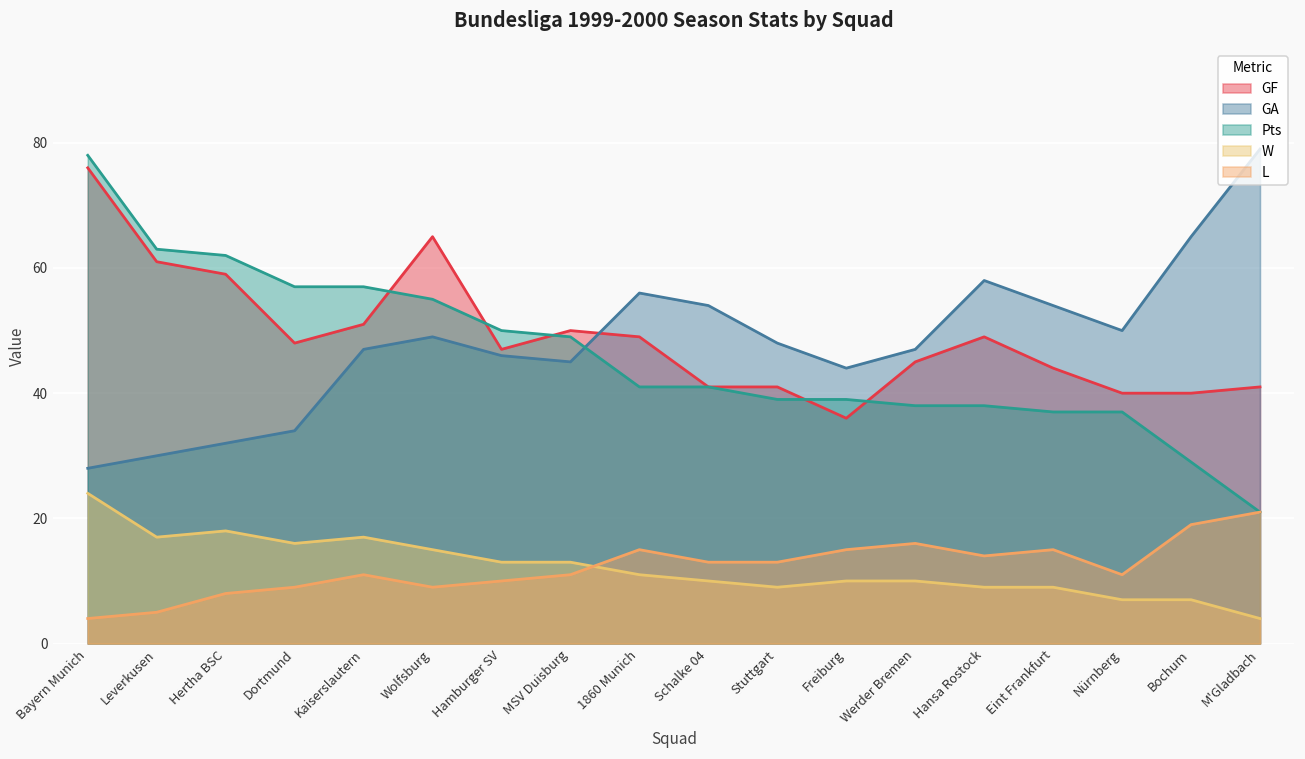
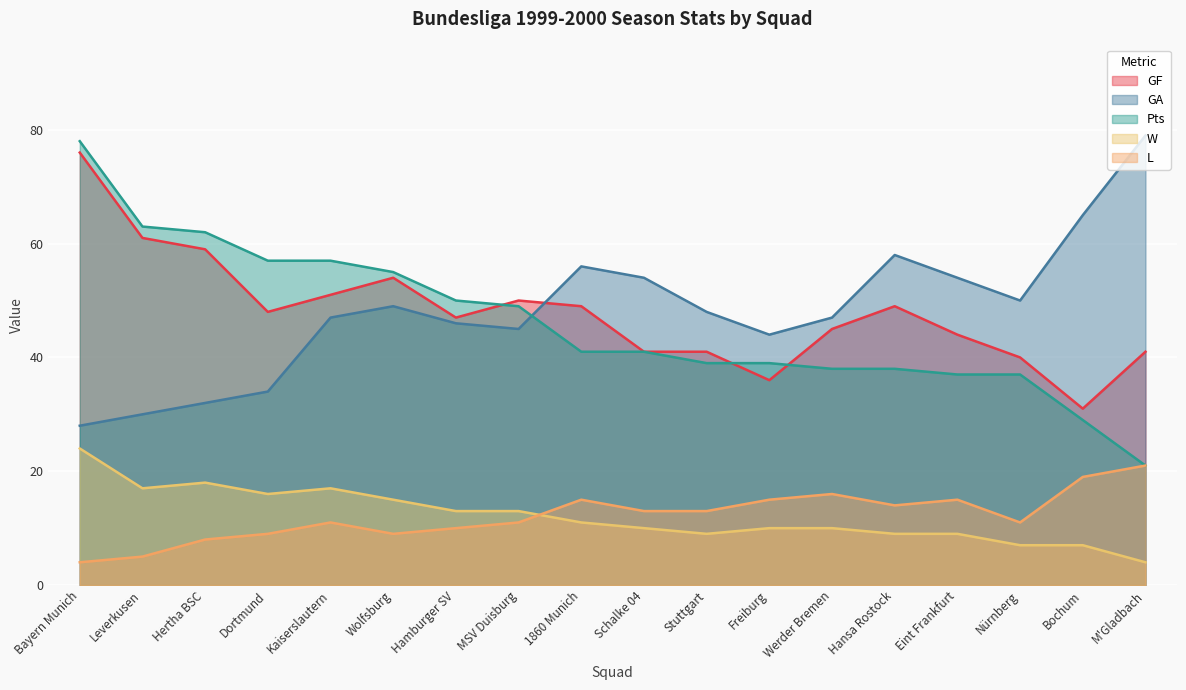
GF, Wolfsburg: 65 -> 54
GF, Bochum: 40 -> 31
